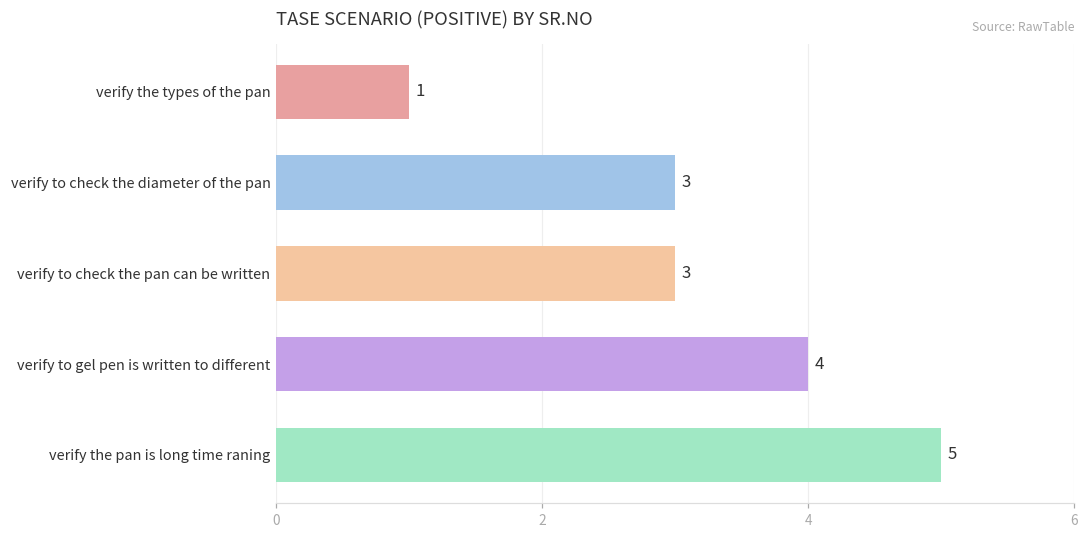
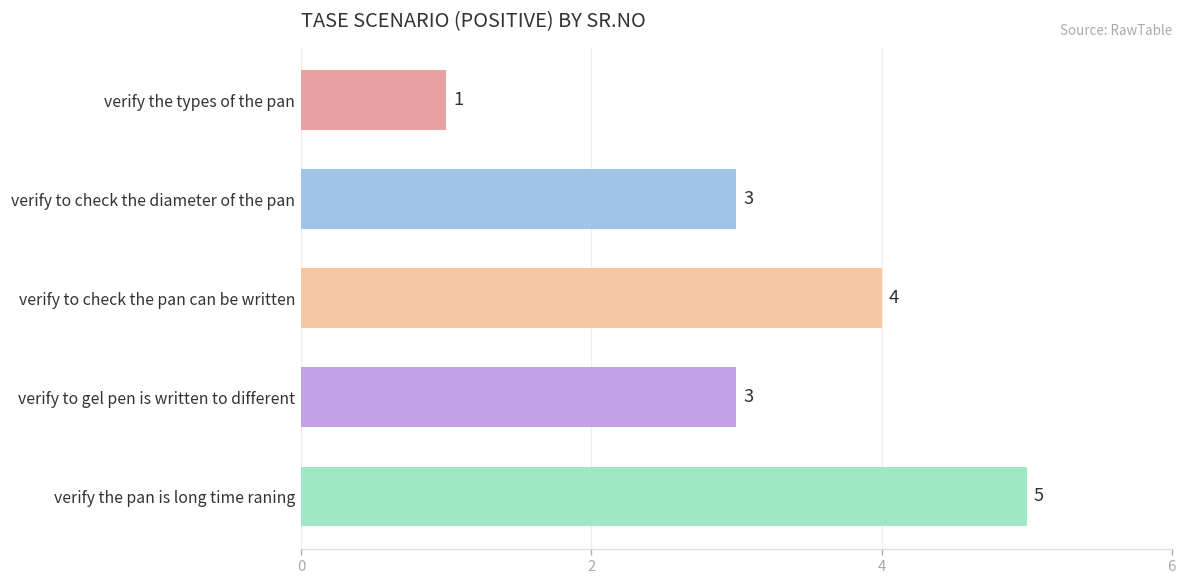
verify to check the pan can be written: 3 -> 4
verify to gel pen is written to different: 4 -> 3
